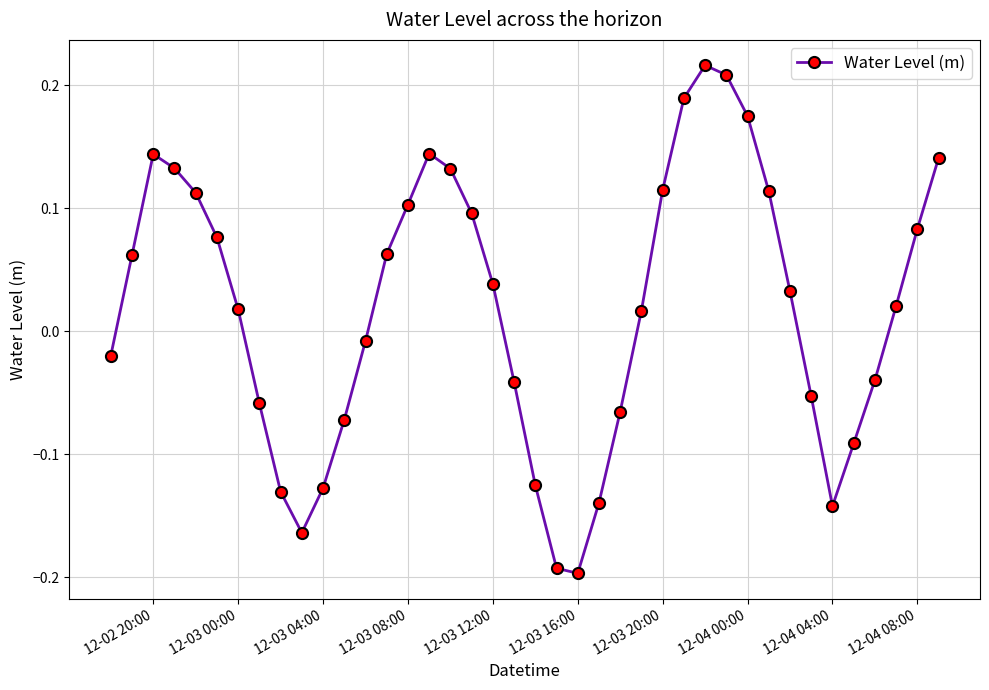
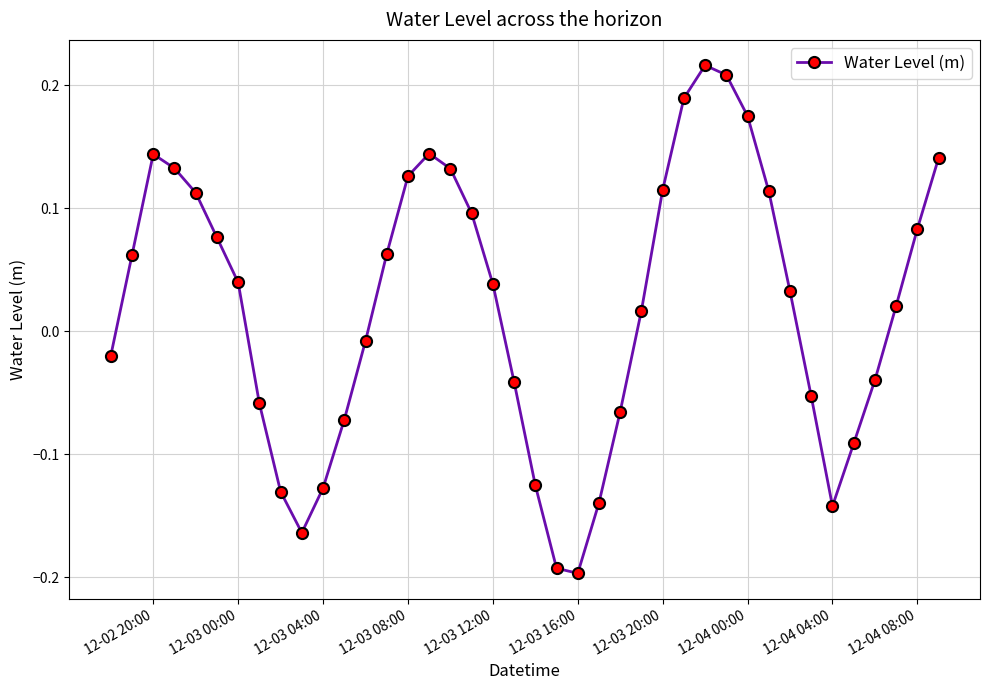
12-03 00:00: 0.018 -> 0.040
12-03 08:00: 0.103 -> 0.126
